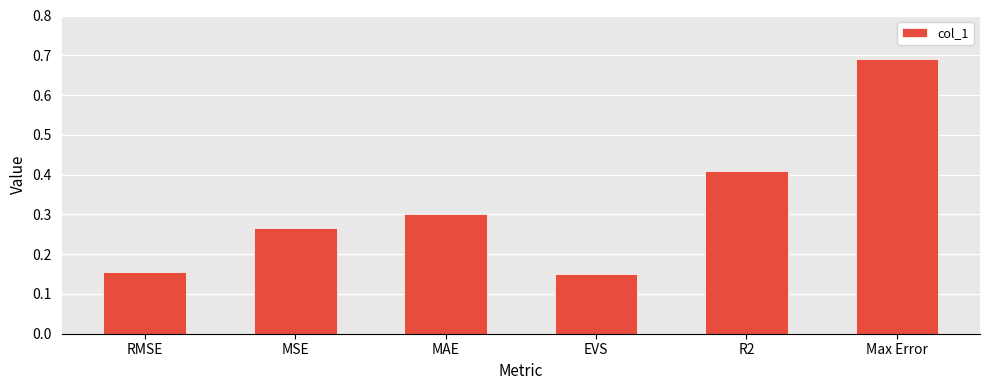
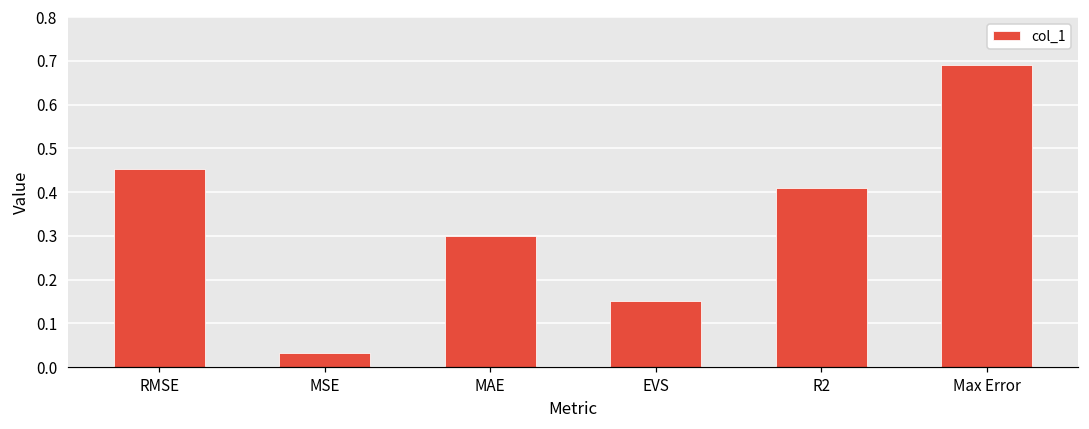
RMSE: 0.15 -> 0.45
MSE: 0.27 -> 0.03
